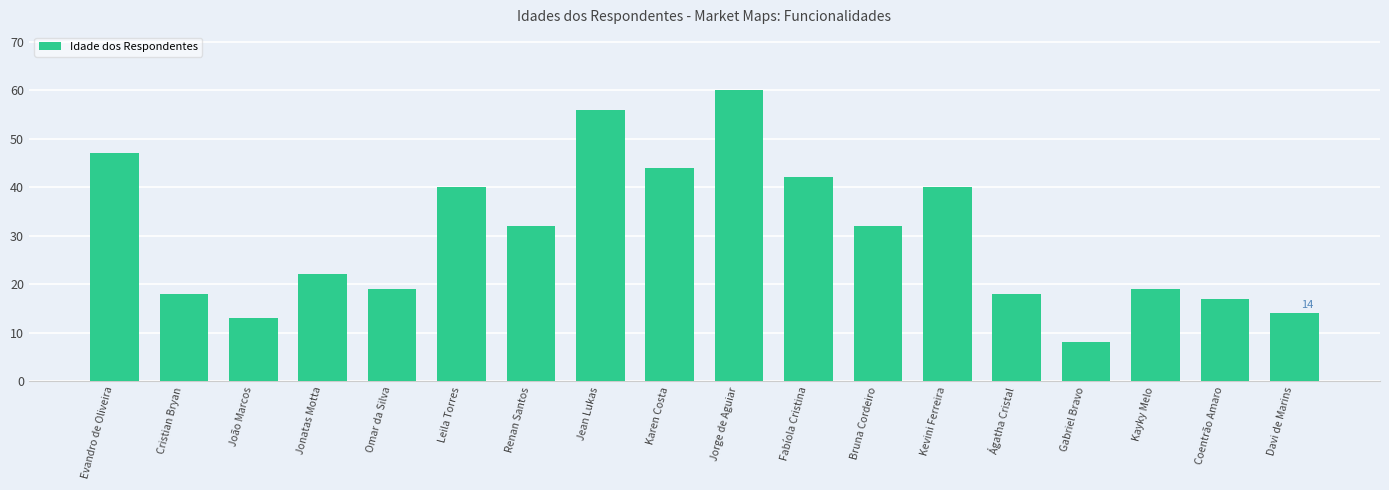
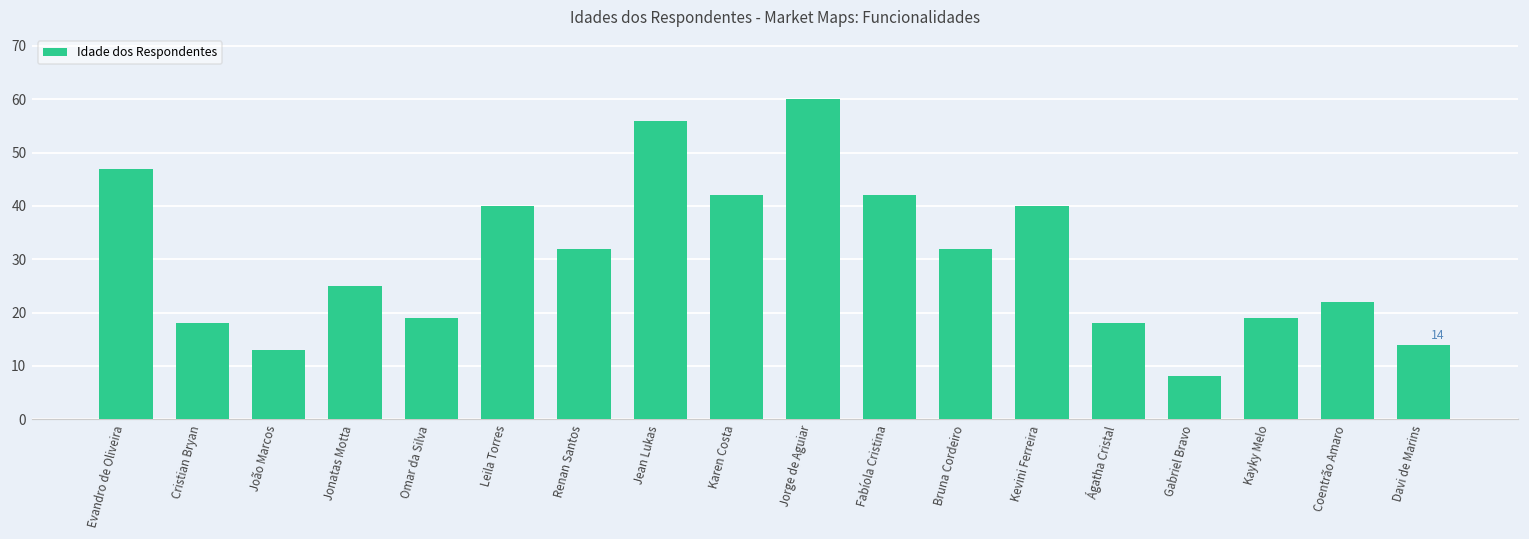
Jonatas Motta: 22 -> 25
Karen Costa: 44 -> 42
Coentrão Amaro: 17 -> 22
